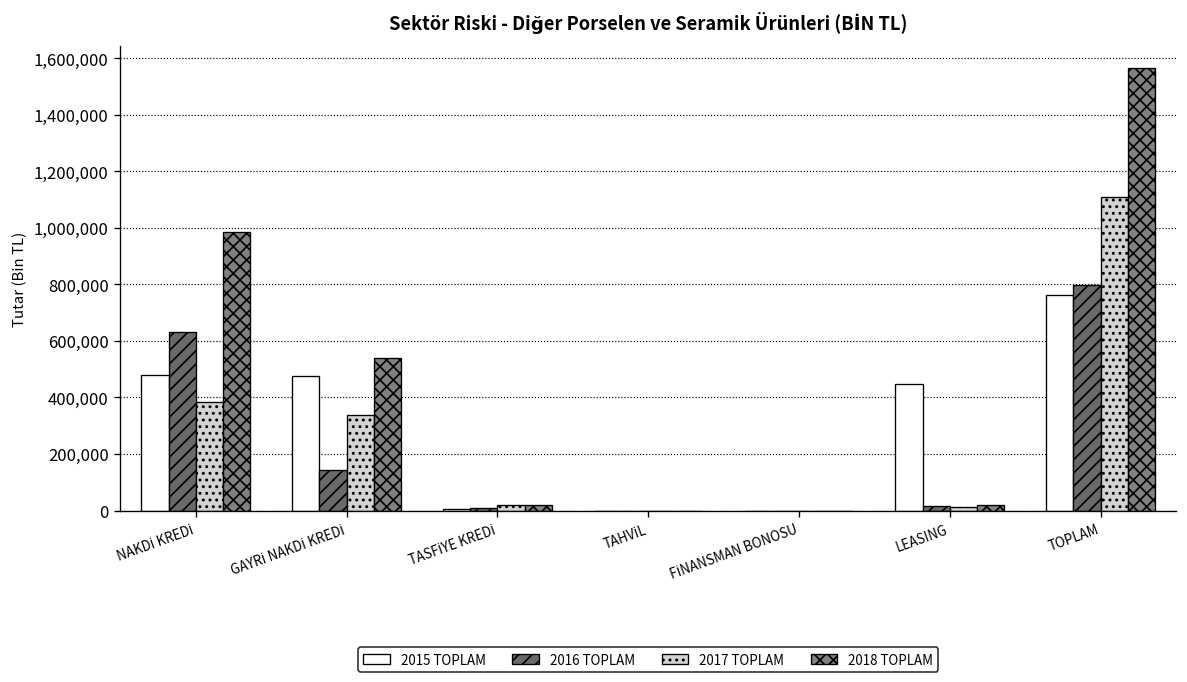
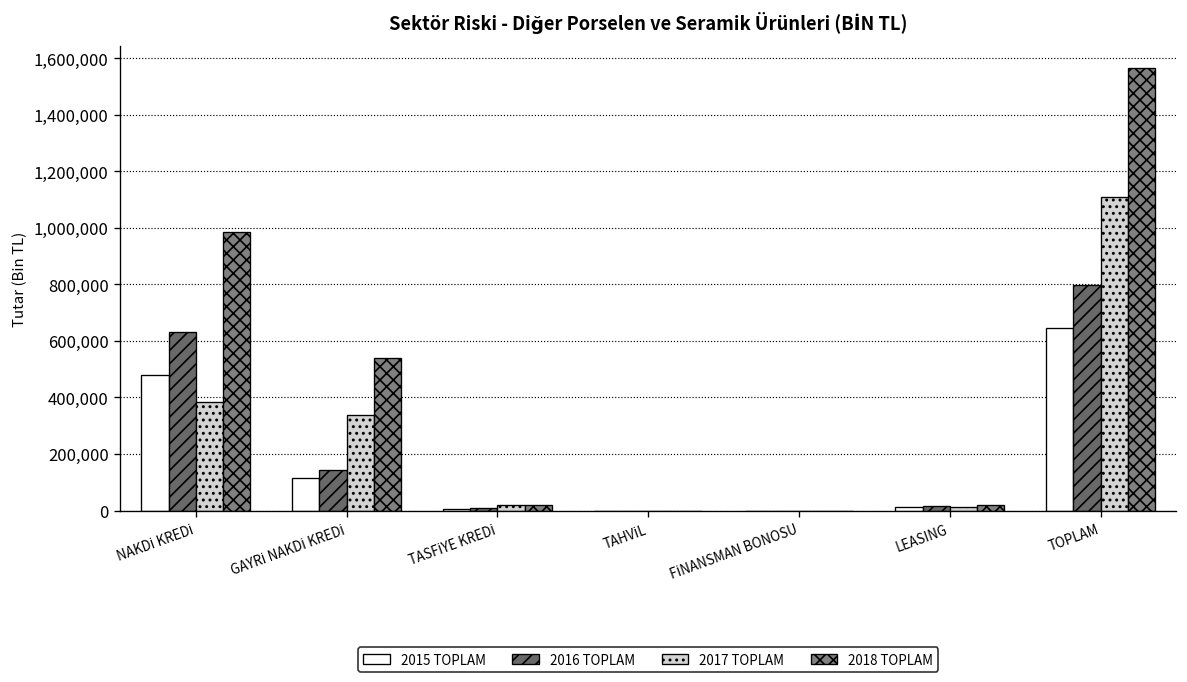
2015 TOPLAM, GAYRİ NAKDİ KREDİ: 480,000 -> 120,000
2015 TOPLAM, LEASING: 450,000 -> 10,000
2015 TOPLAM, TOPLAM: 760,000 -> 650,000
